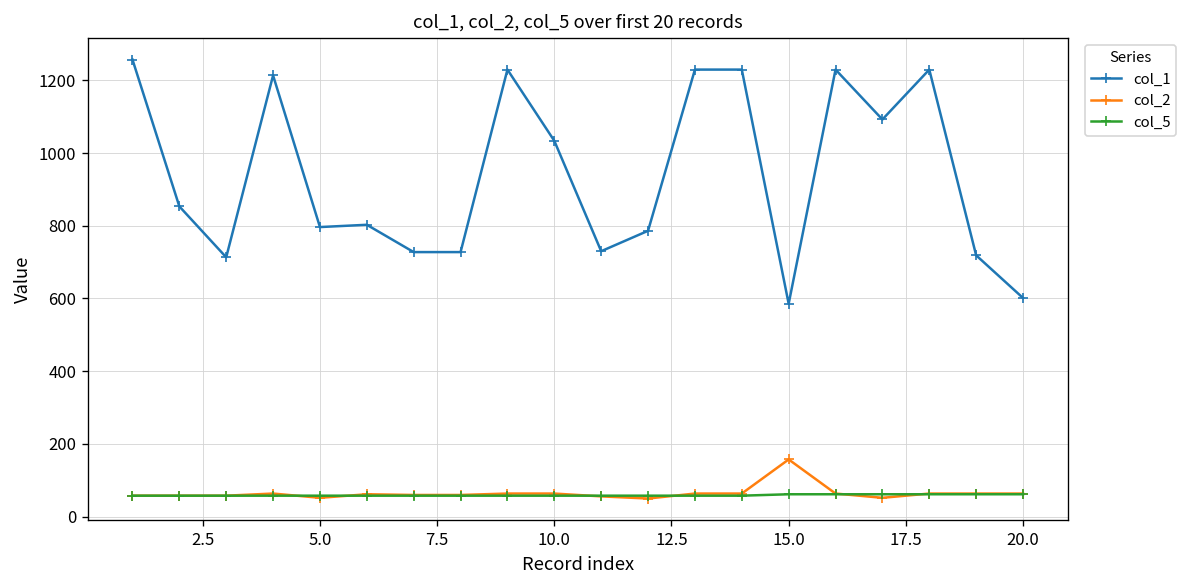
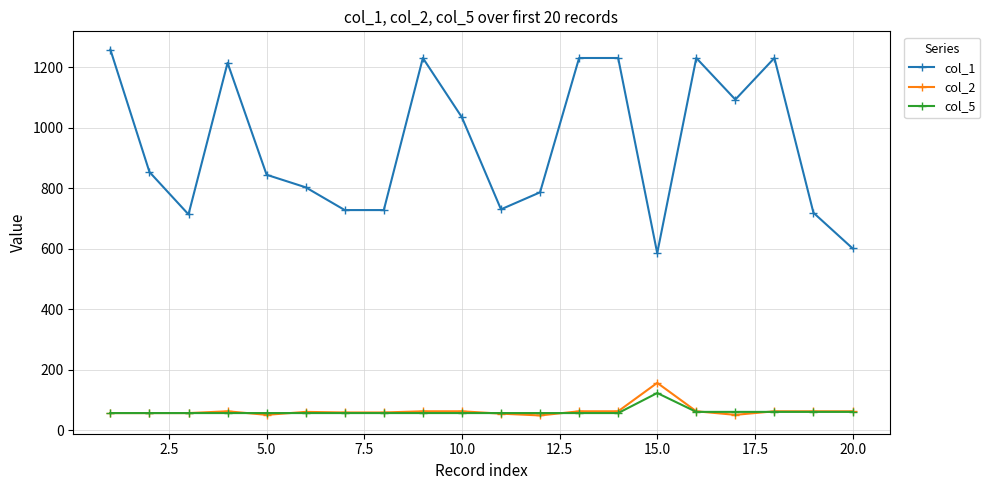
col_1, 5.0: 800 -> 840
col_5, 15.0: 60 -> 120
